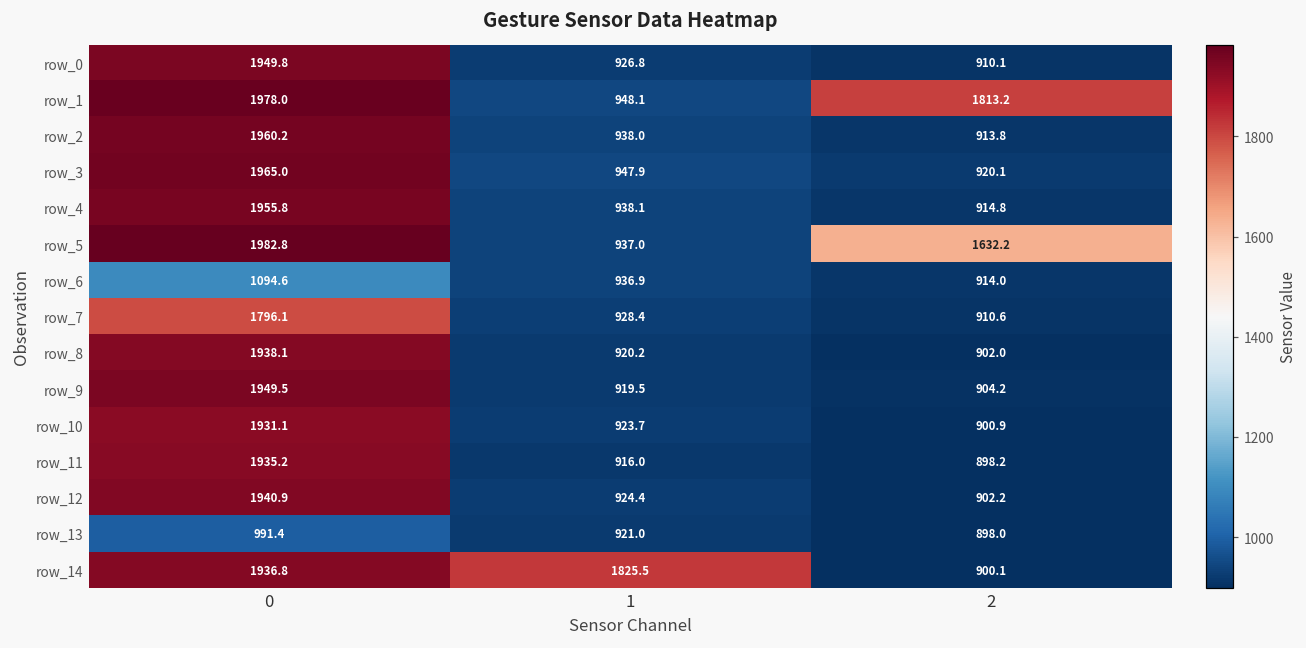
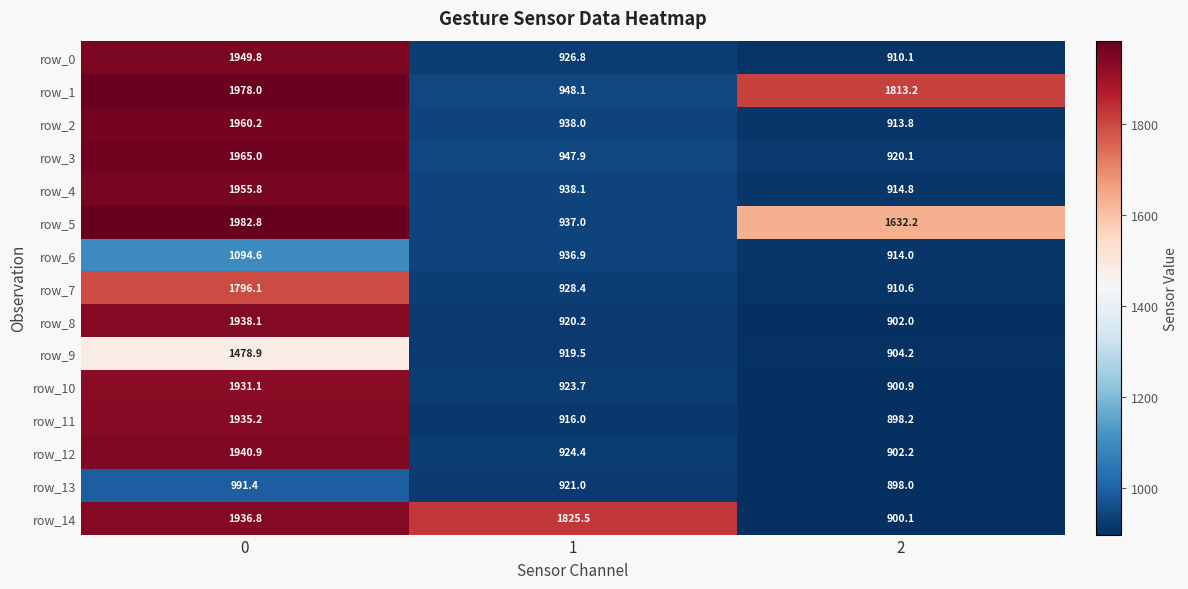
row_9, 0: 1949.5 -> 1478.9
